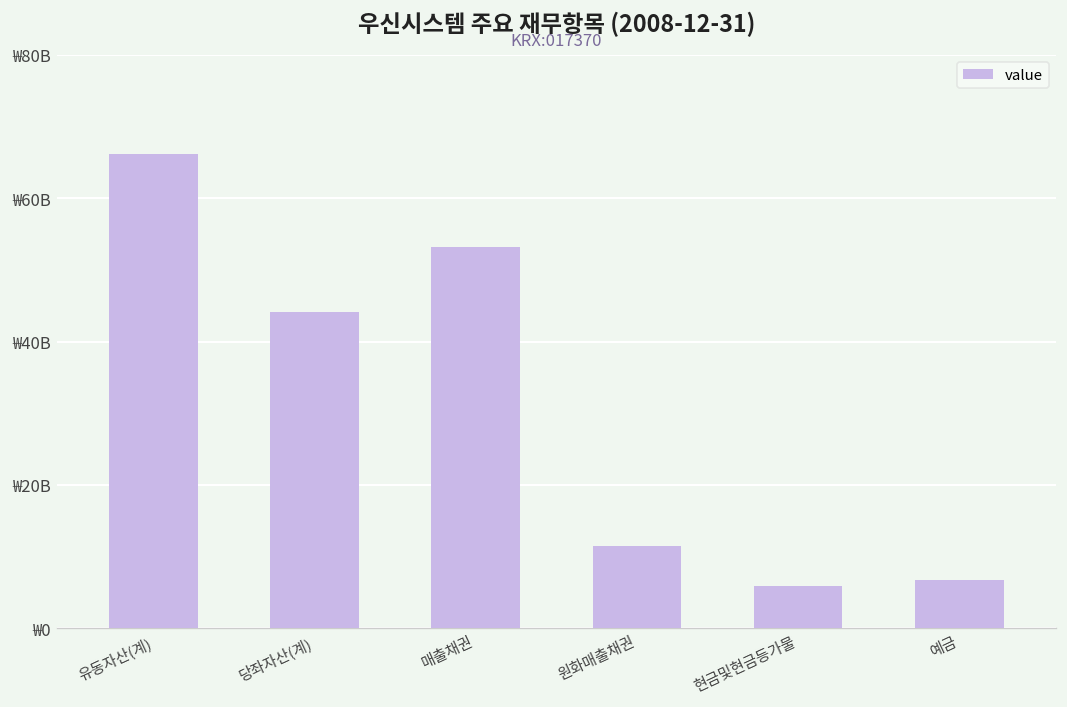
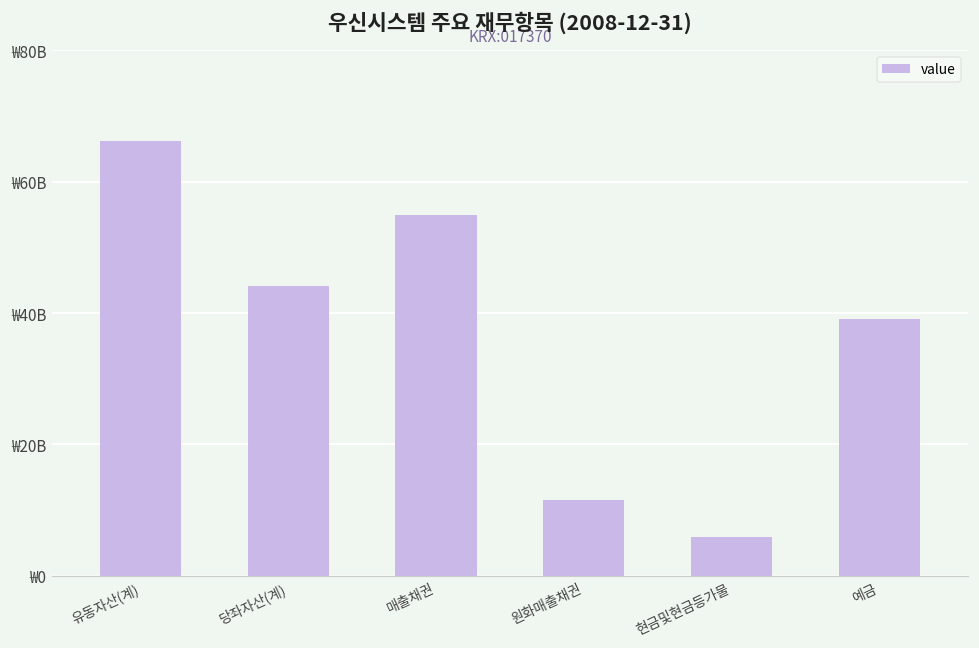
매출채권: ₩53000000000 -> ₩55000000000
예금: ₩7000000000 -> ₩39000000000
